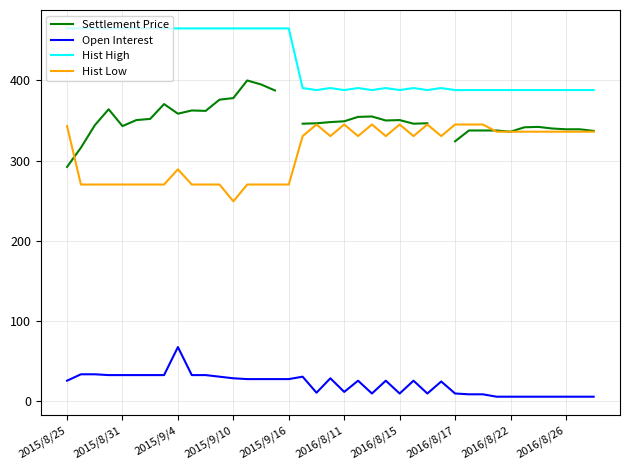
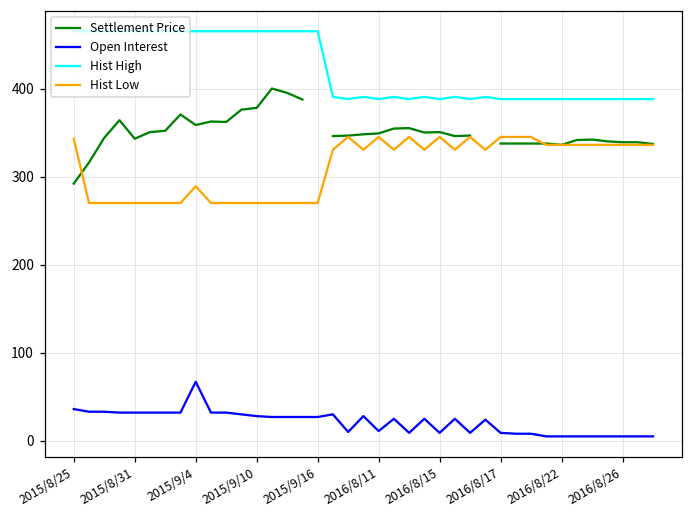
Open Interest, 2015/8/25: 30 -> 40
Hist Low, 2015/9/10: 250 -> 270
Settlement Price, 2016/8/17: 320 -> 340
